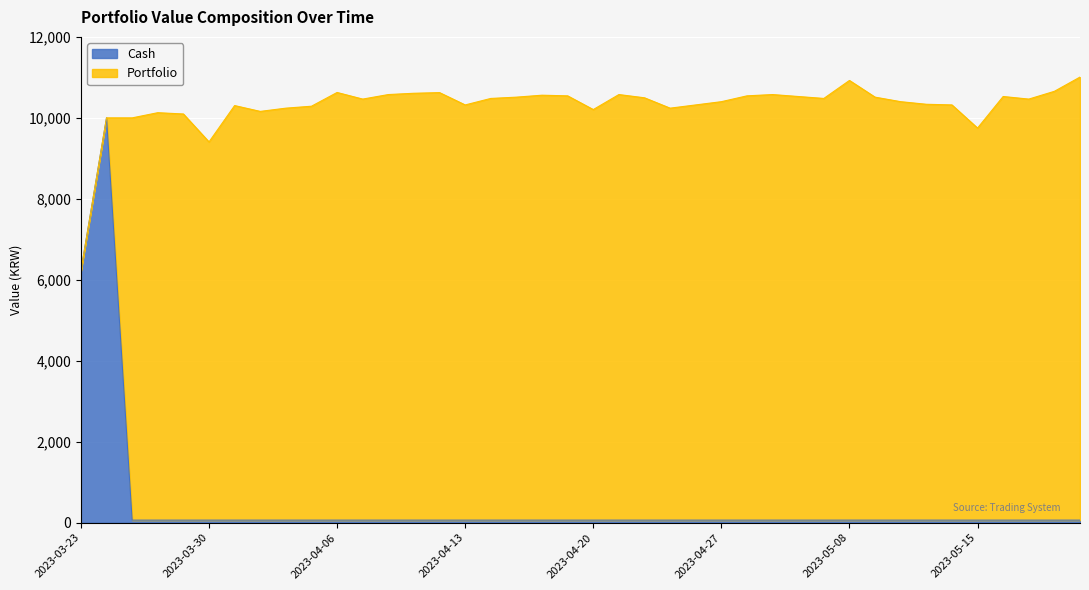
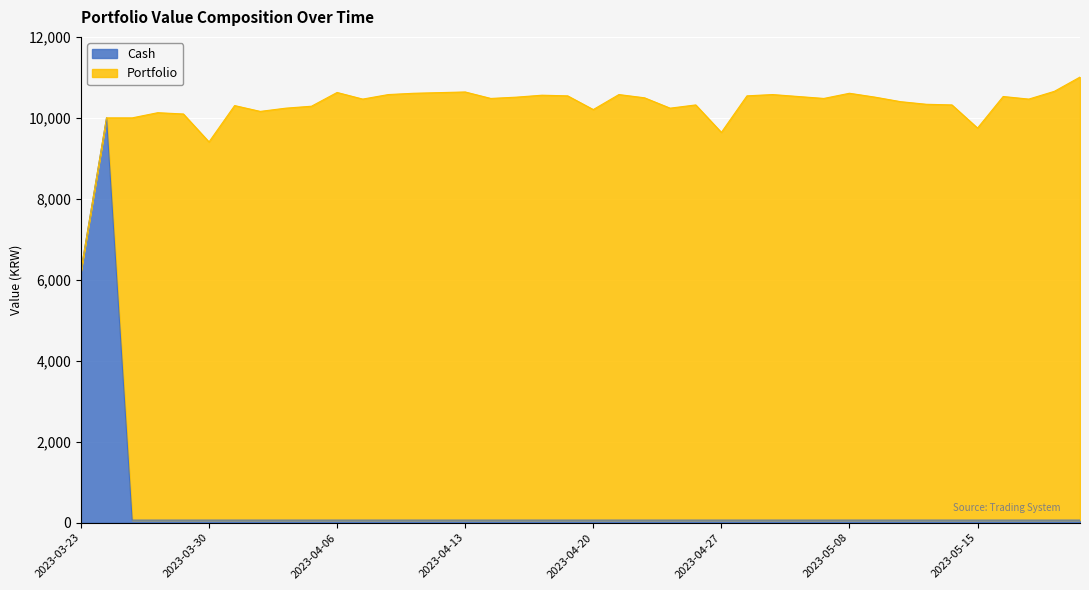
Portfolio, 2023-04-13: 10,300 -> 10,600
Portfolio, 2023-04-27: 10,300 -> 9,600
Portfolio, 2023-05-08: 10,900 -> 10,500
